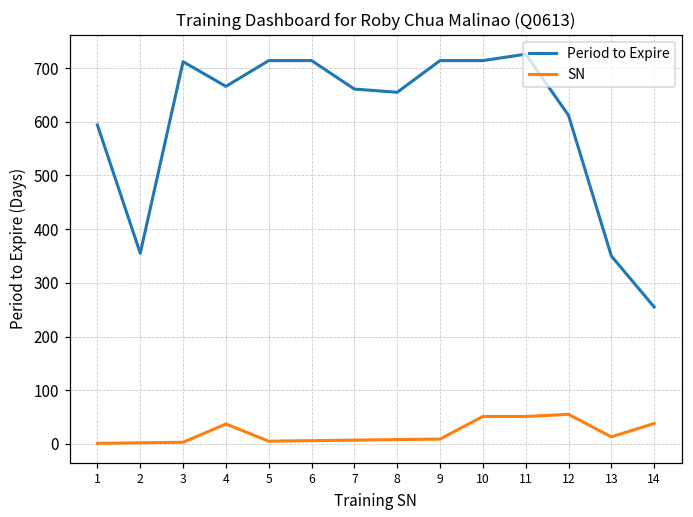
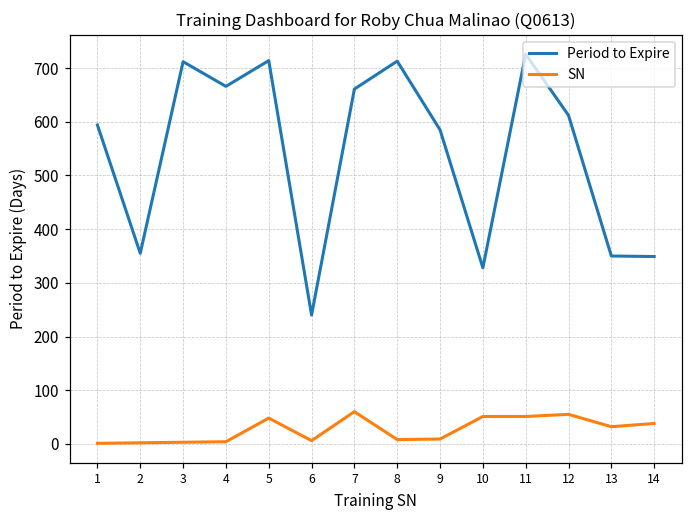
SN, 4: 40 -> 0
SN, 5: 10 -> 50
Period to Expire, 6: 710 -> 240
SN, 7: 10 -> 60
Period to Expire, 8: 660 -> 710
Period to Expire, 9: 710 -> 590
Period to Expire, 10: 710 -> 330
SN, 13: 10 -> 30
Period to Expire, 14: 260 -> 350
